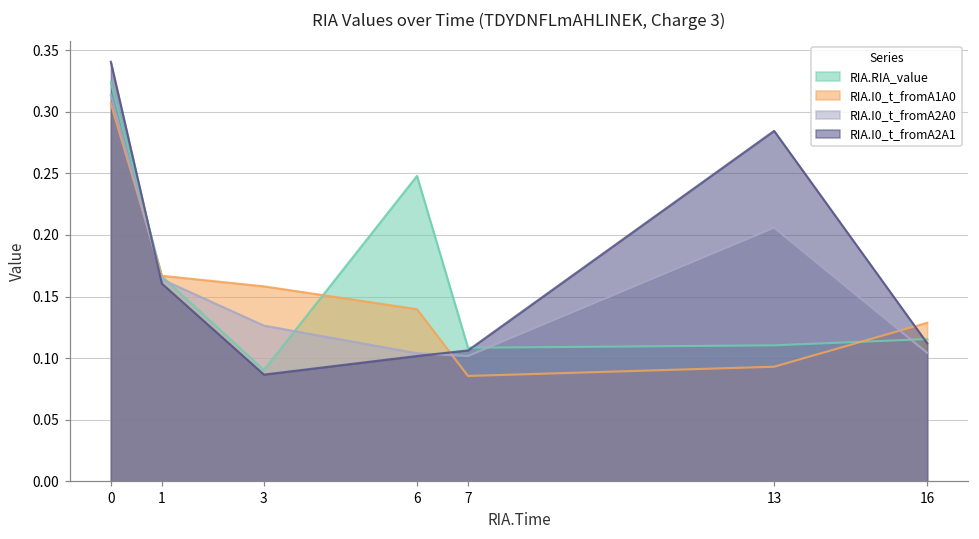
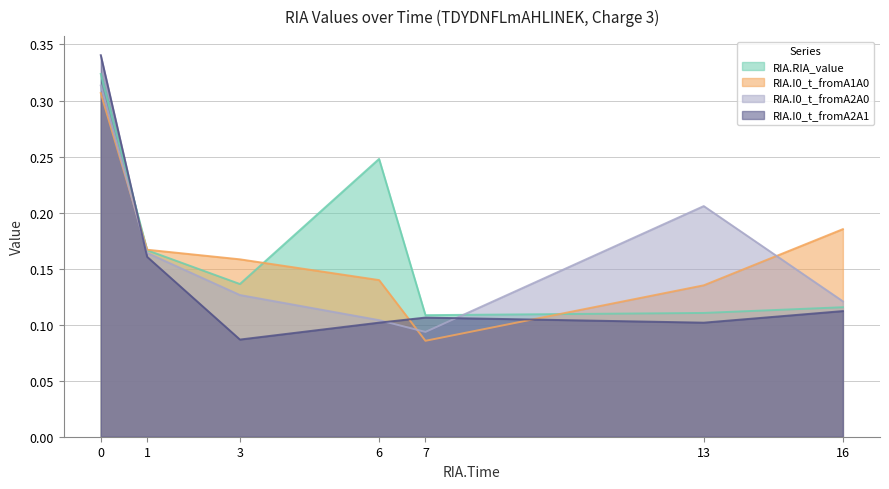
RIA.RIA_value, 3: 0.090 -> 0.136
RIA.I0_t_fromA2A0, 7: 0.102 -> 0.094
RIA.I0_t_fromA1A0, 13: 0.093 -> 0.135
RIA.I0_t_fromA2A1, 13: 0.284 -> 0.102
RIA.I0_t_fromA1A0, 16: 0.129 -> 0.185
RIA.I0_t_fromA2A0, 16: 0.104 -> 0.121
